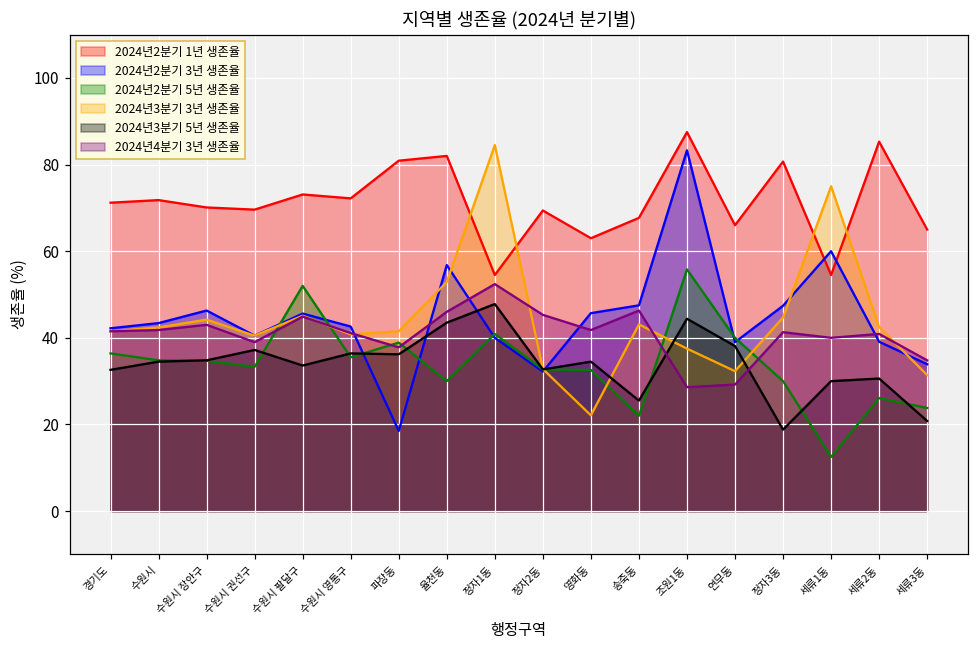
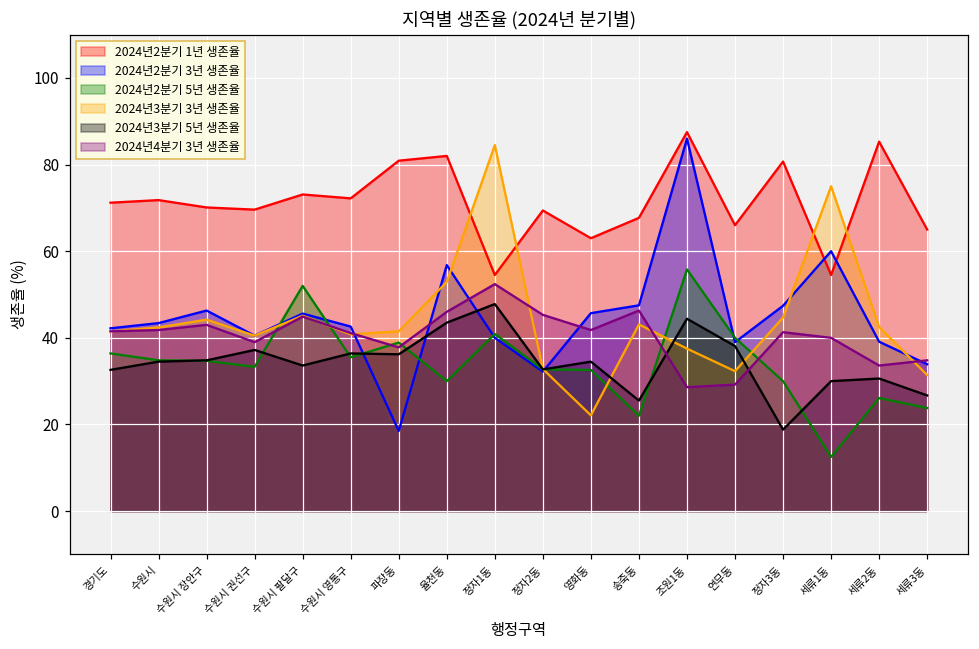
2024년2분기 3년 생존율, 조원1동: 83 -> 86
2024년4분기 3년 생존율, 세류2동: 41 -> 34
2024년3분기 5년 생존율, 세류3동: 21 -> 27
